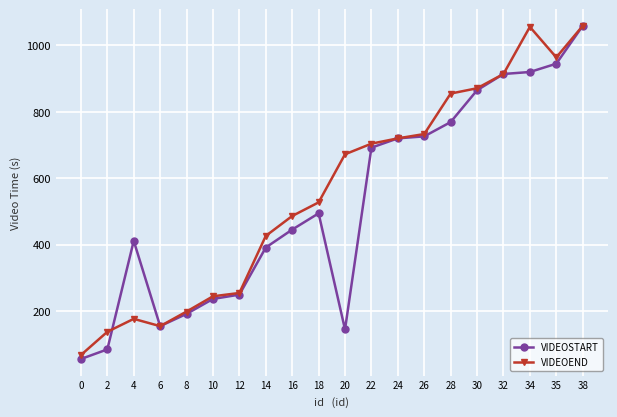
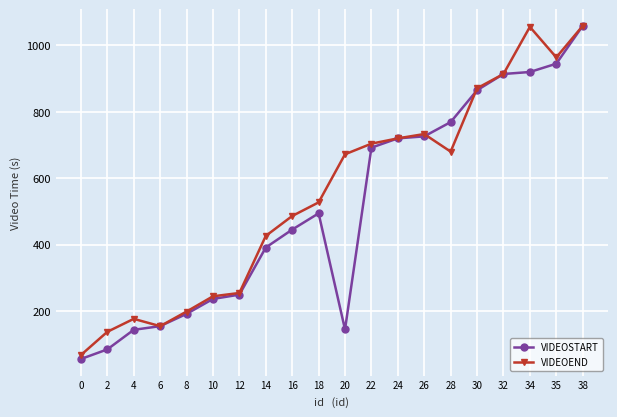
VIDEOSTART, 4: 410 -> 140
VIDEOEND, 28: 860 -> 680
